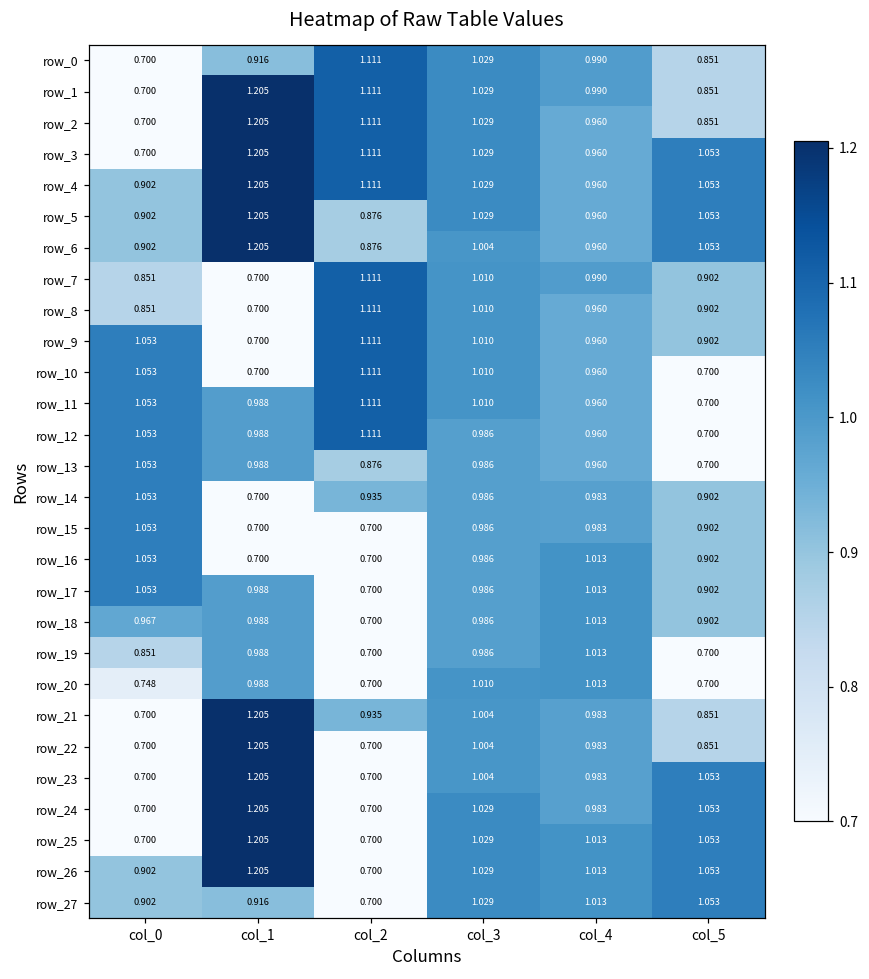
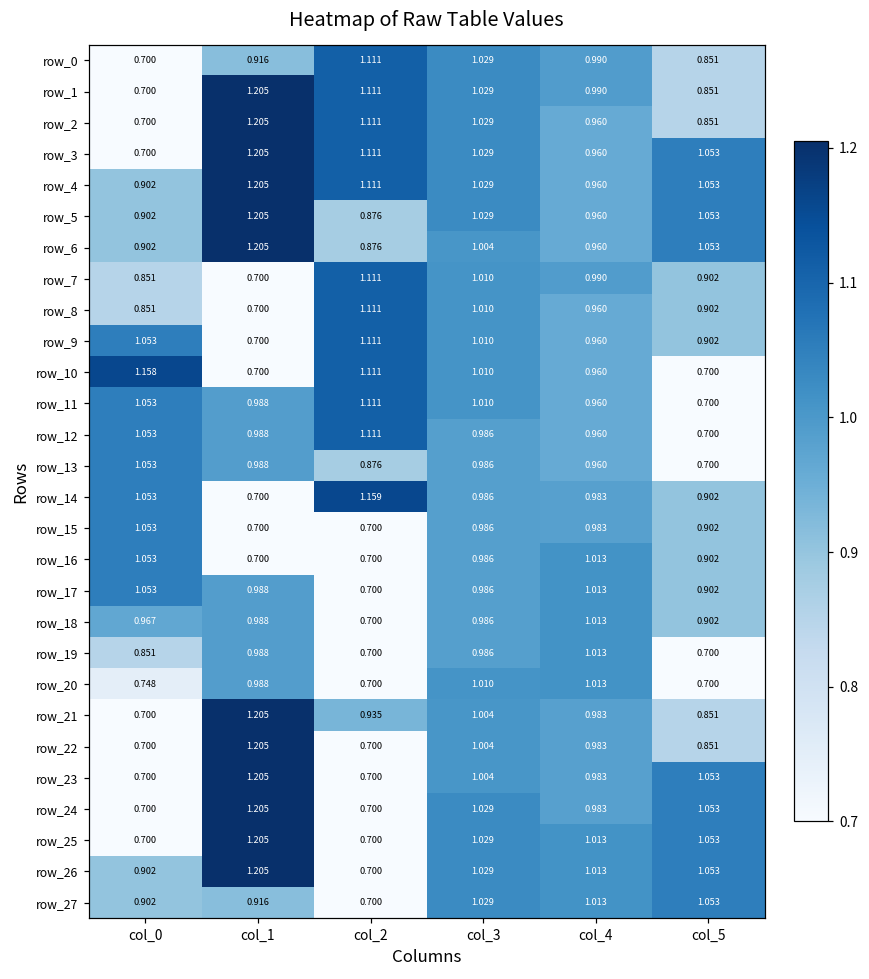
row_10, col_0: 1.053 -> 1.158
row_14, col_2: 0.935 -> 1.159
